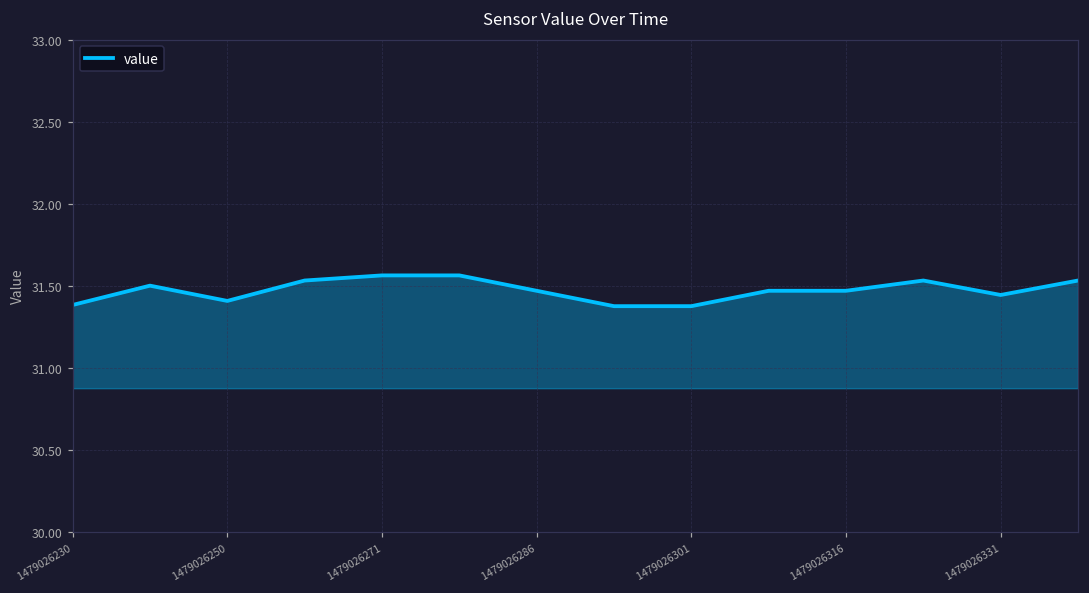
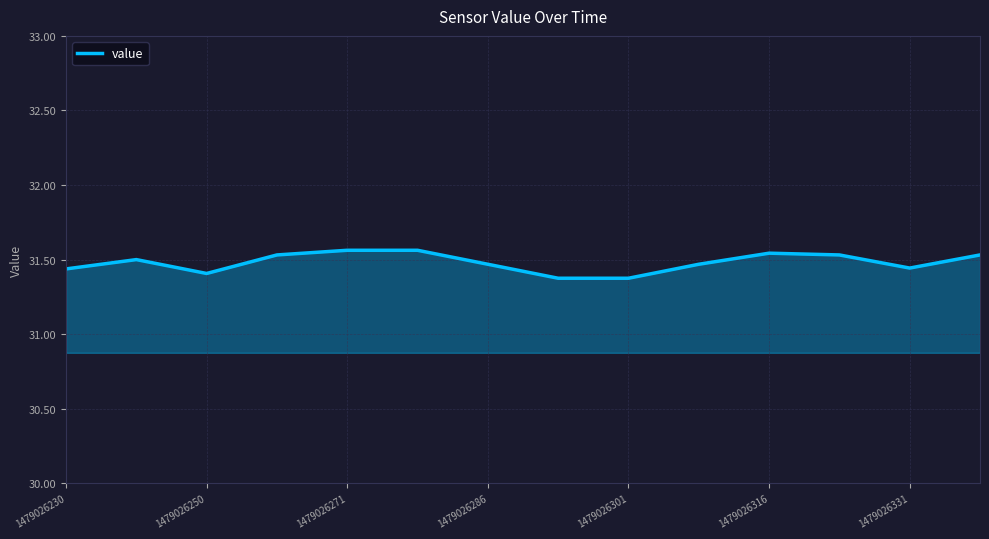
1479026230: 31.38 -> 31.44
1479026316: 31.47 -> 31.54
